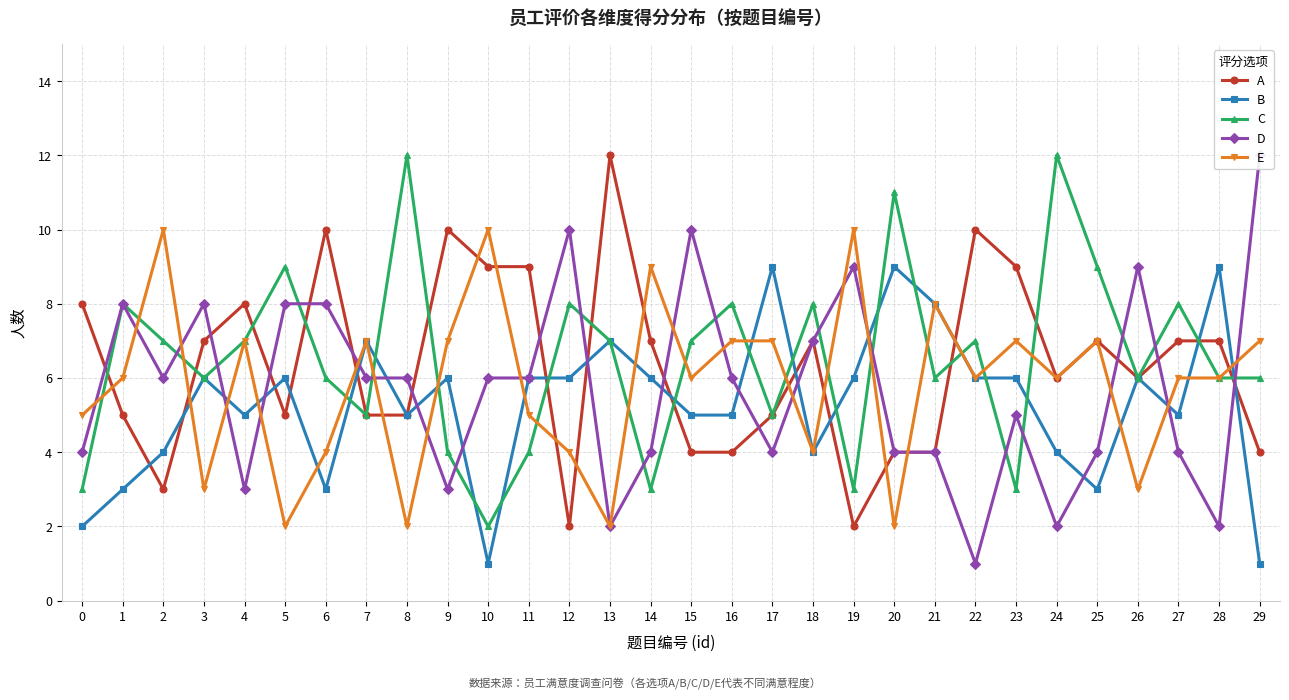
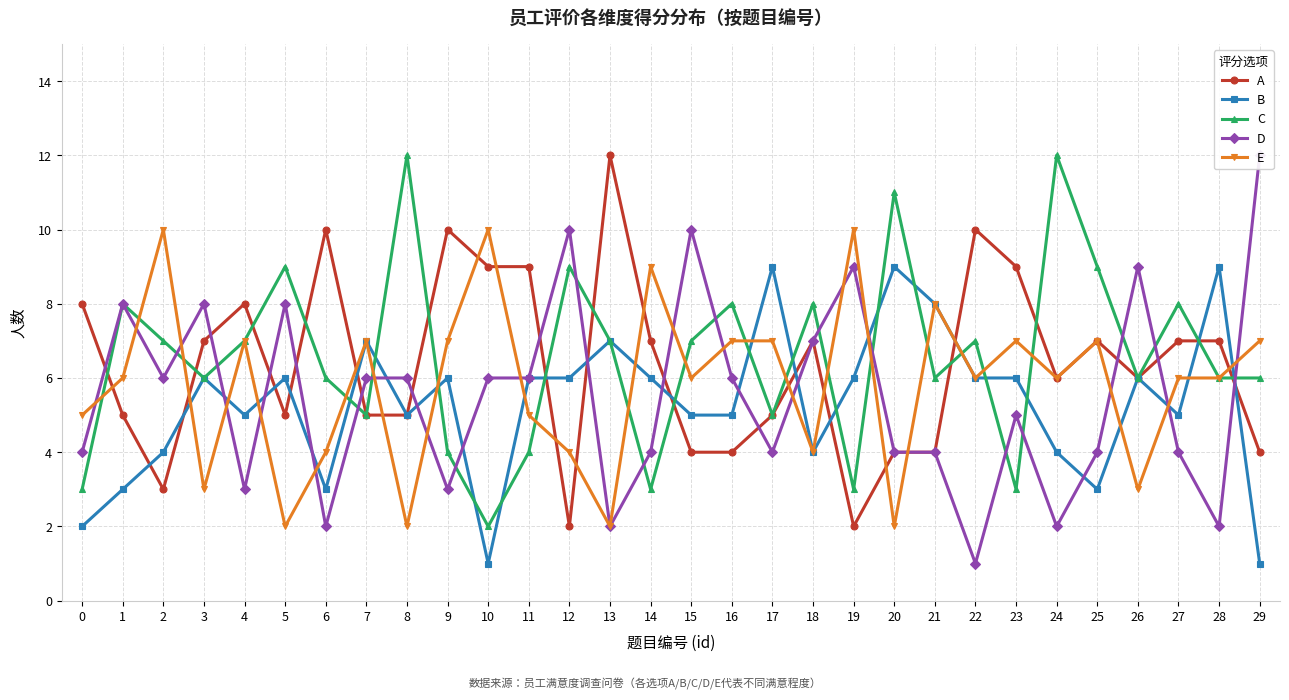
D, 6: 8 -> 2
C, 12: 8 -> 9
